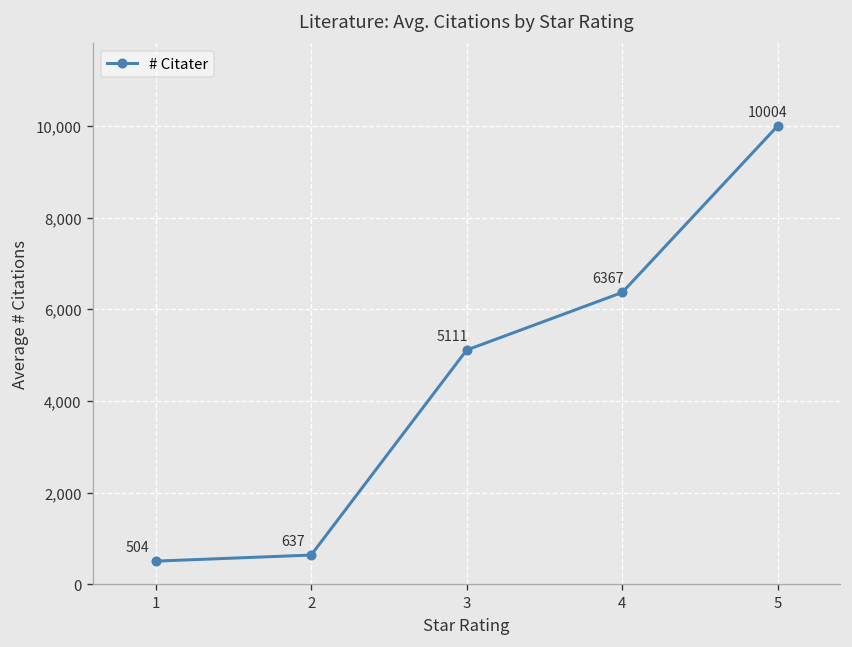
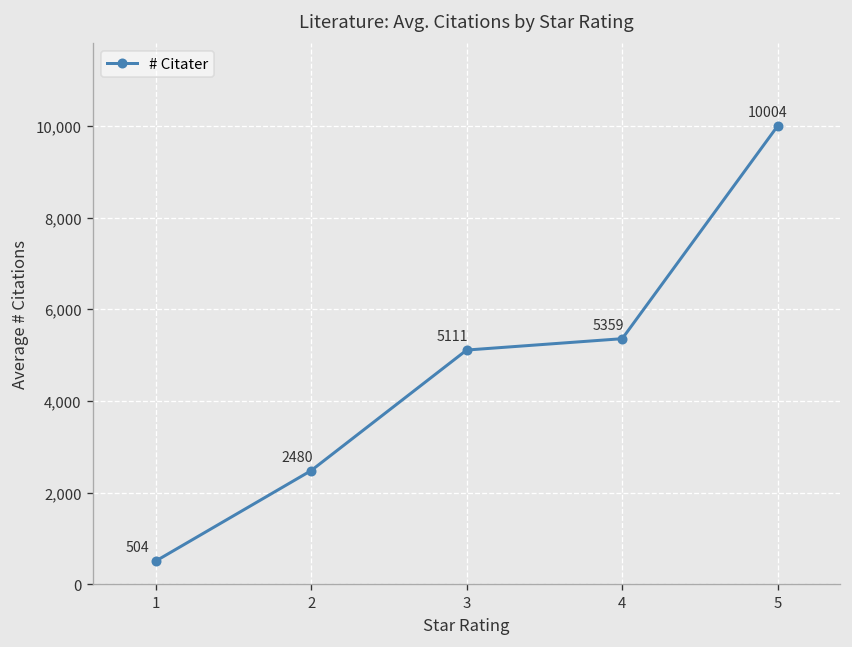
2: 637 -> 2480
4: 6367 -> 5359
